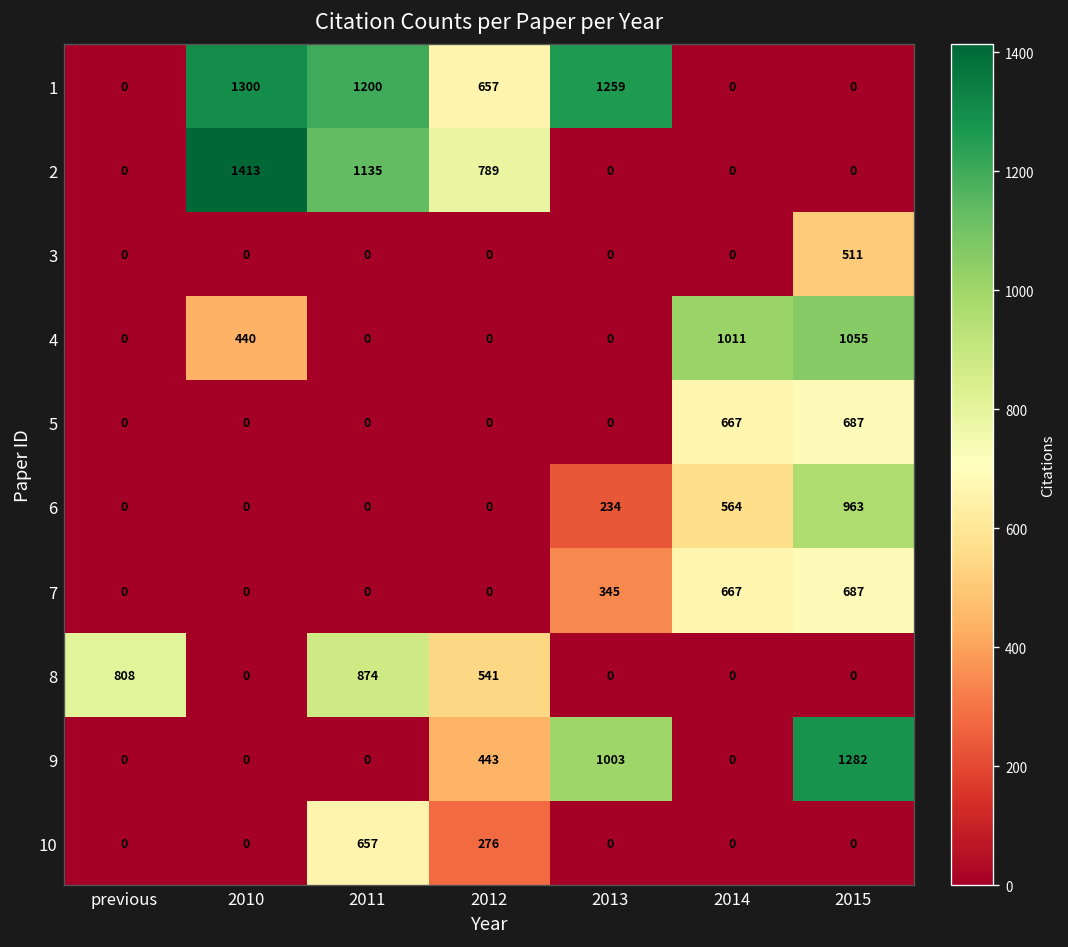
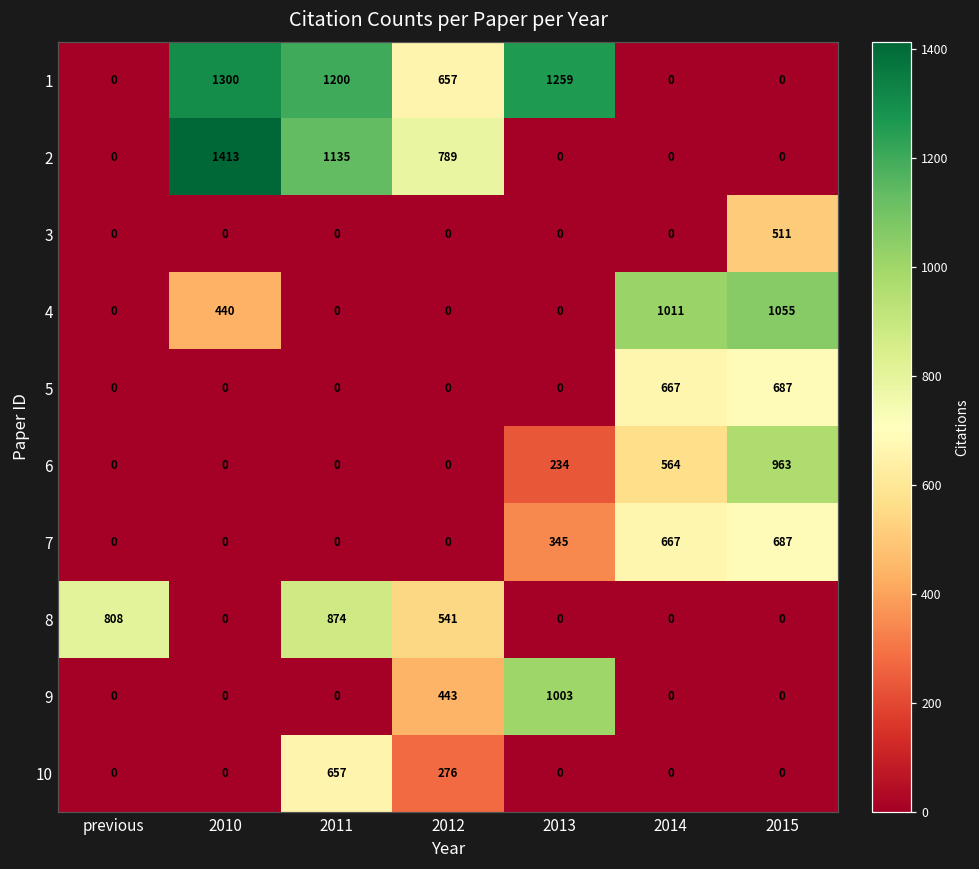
9, 2015: 1282 -> 0
